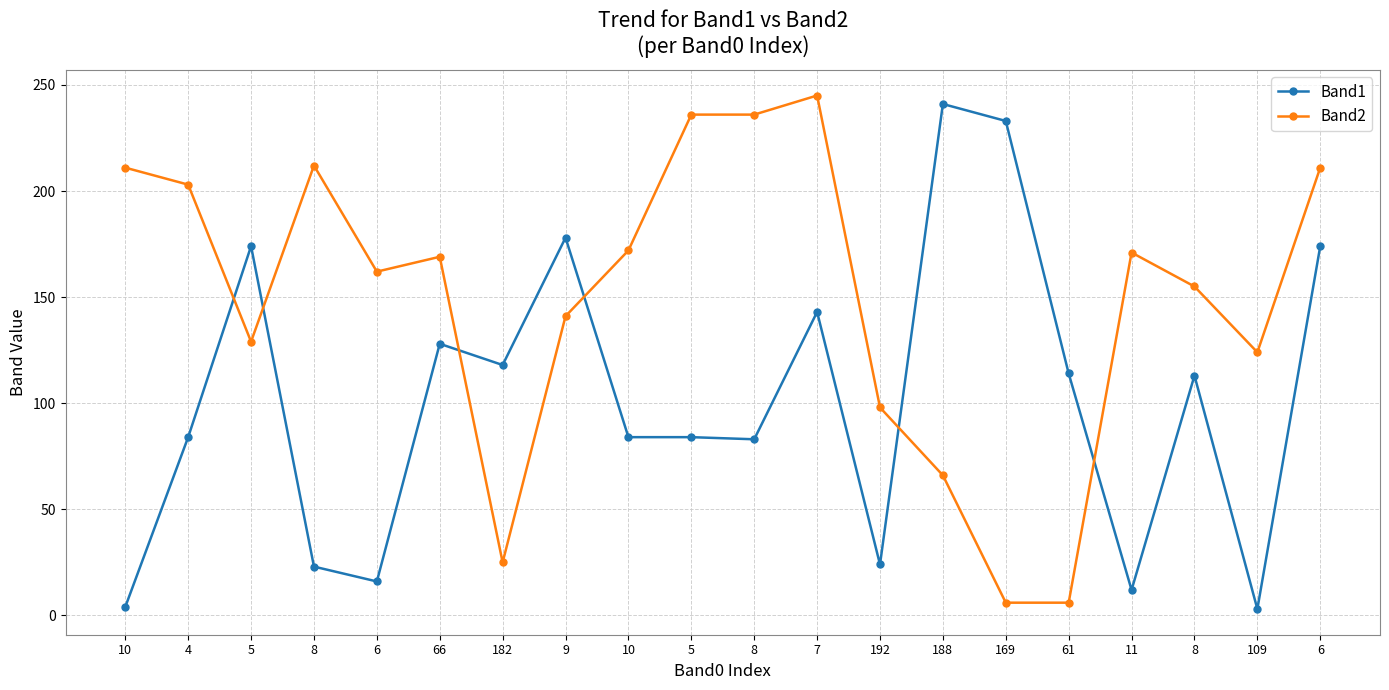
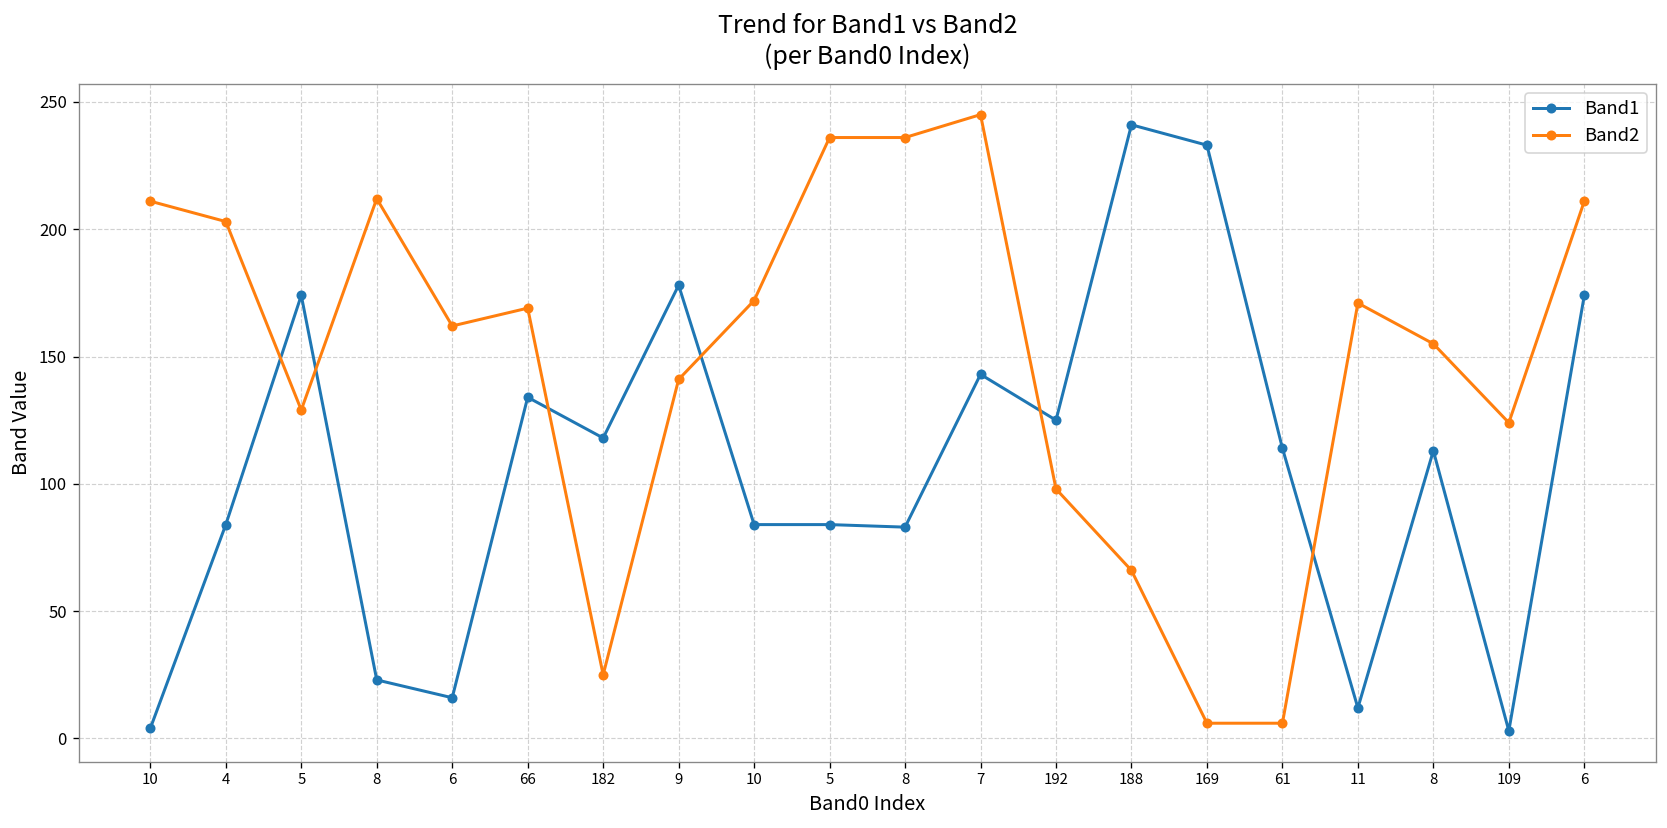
Band1, 66: 128 -> 134
Band1, 192: 24 -> 125
